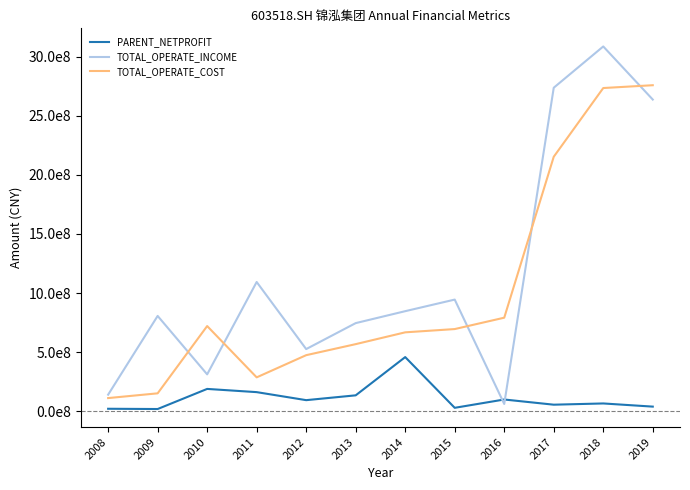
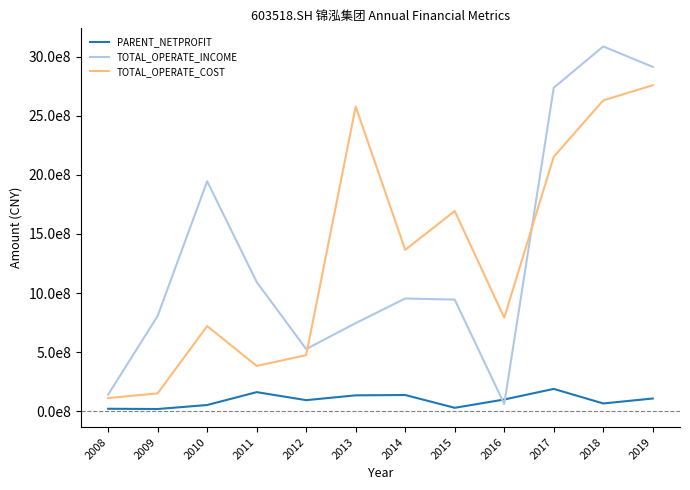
PARENT_NETPROFIT, 2010: 190000000 -> 50000000
TOTAL_OPERATE_INCOME, 2010: 310000000 -> 1950000000
TOTAL_OPERATE_COST, 2011: 290000000 -> 380000000
TOTAL_OPERATE_COST, 2013: 570000000 -> 2580000000
PARENT_NETPROFIT, 2014: 460000000 -> 140000000
TOTAL_OPERATE_INCOME, 2014: 850000000 -> 950000000
TOTAL_OPERATE_COST, 2014: 670000000 -> 1370000000
TOTAL_OPERATE_COST, 2015: 700000000 -> 1690000000
PARENT_NETPROFIT, 2017: 60000000 -> 190000000
TOTAL_OPERATE_COST, 2018: 2730000000 -> 2630000000
PARENT_NETPROFIT, 2019: 40000000 -> 110000000
TOTAL_OPERATE_INCOME, 2019: 2640000000 -> 2910000000
